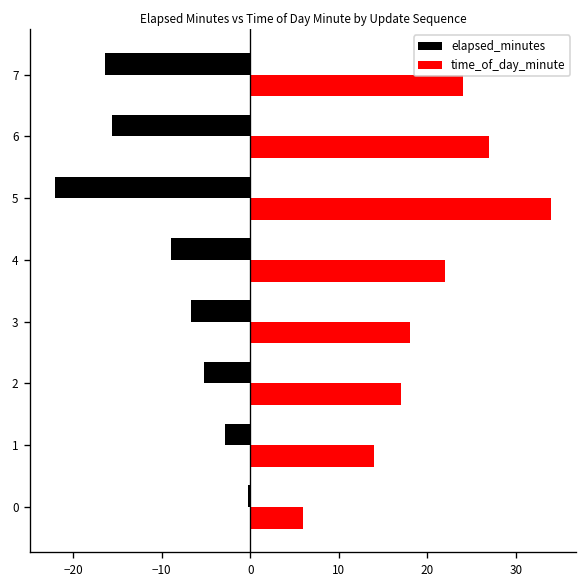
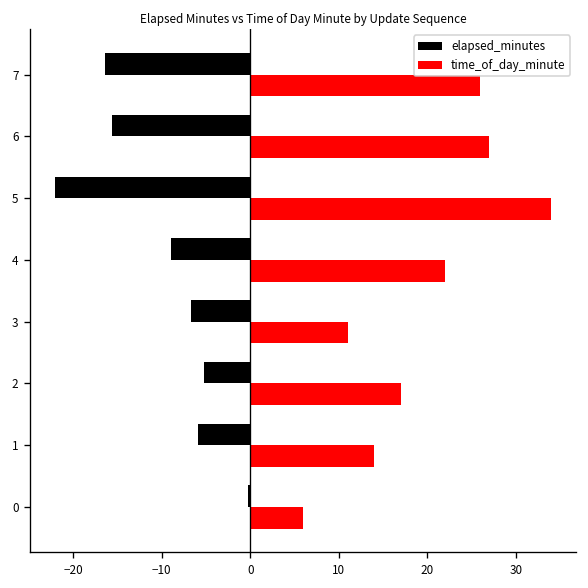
time_of_day_minute, 7: 24 -> 26
time_of_day_minute, 3: 18 -> 11
elapsed_minutes, 1: -3 -> -6
